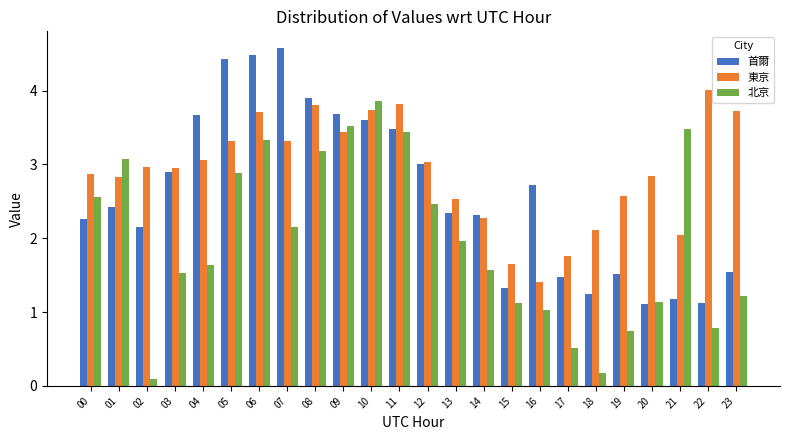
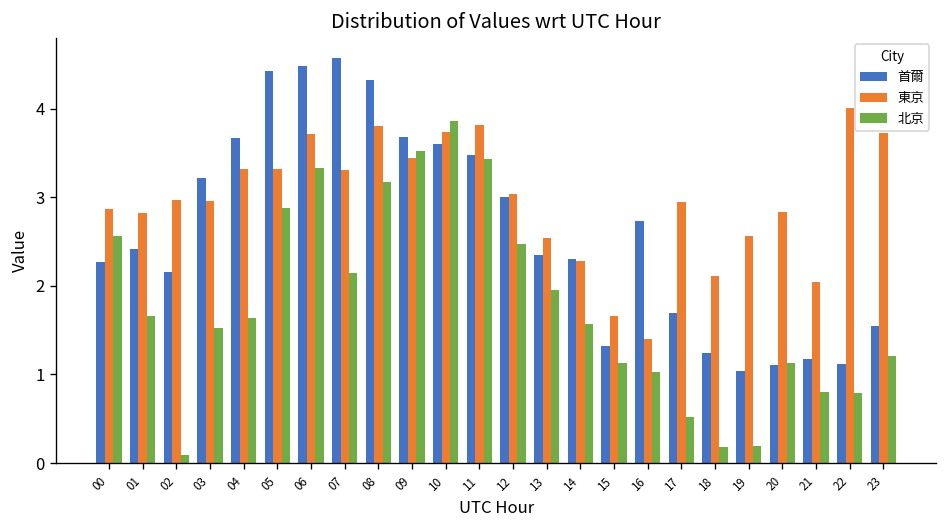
北京, 01: 3.1 -> 1.7
首爾, 03: 2.9 -> 3.2
東京, 04: 3.1 -> 3.3
首爾, 08: 3.9 -> 4.3
首爾, 17: 1.5 -> 1.7
東京, 17: 1.8 -> 2.9
首爾, 19: 1.5 -> 1.0
北京, 19: 0.7 -> 0.2
北京, 21: 3.5 -> 0.8
